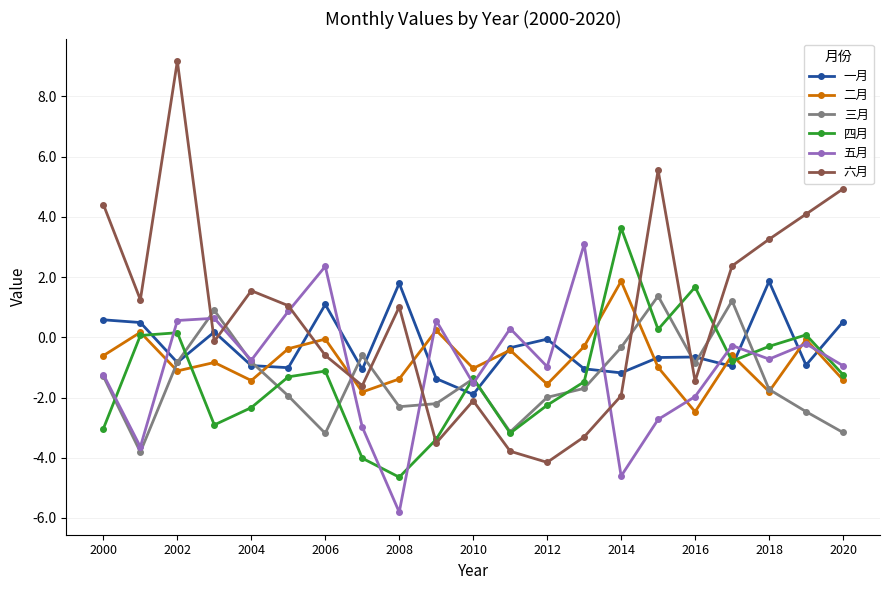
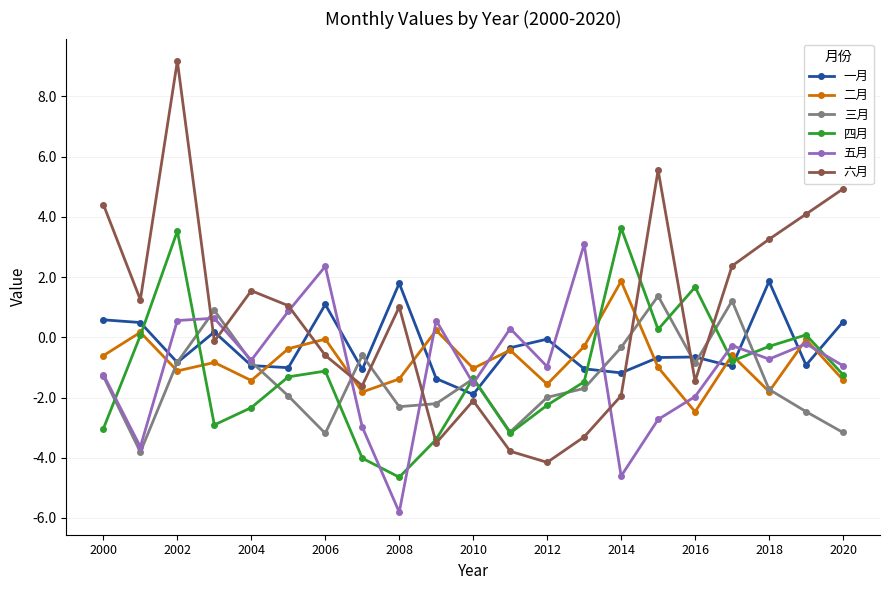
四月, 2002: 0.2 -> 3.5
